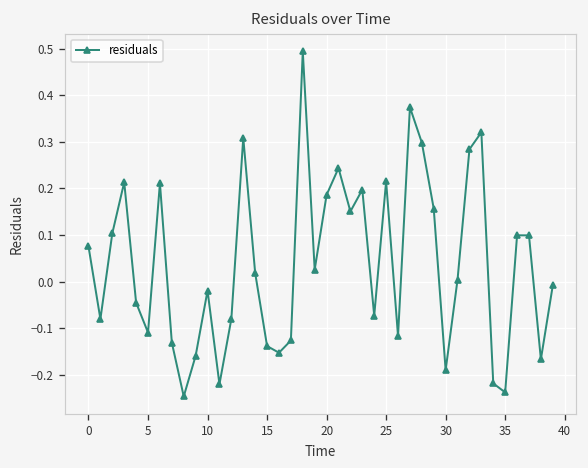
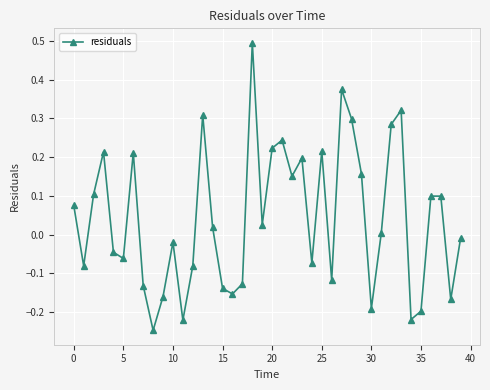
5: -0.11 -> -0.06
20: 0.19 -> 0.22
35: -0.24 -> -0.20
